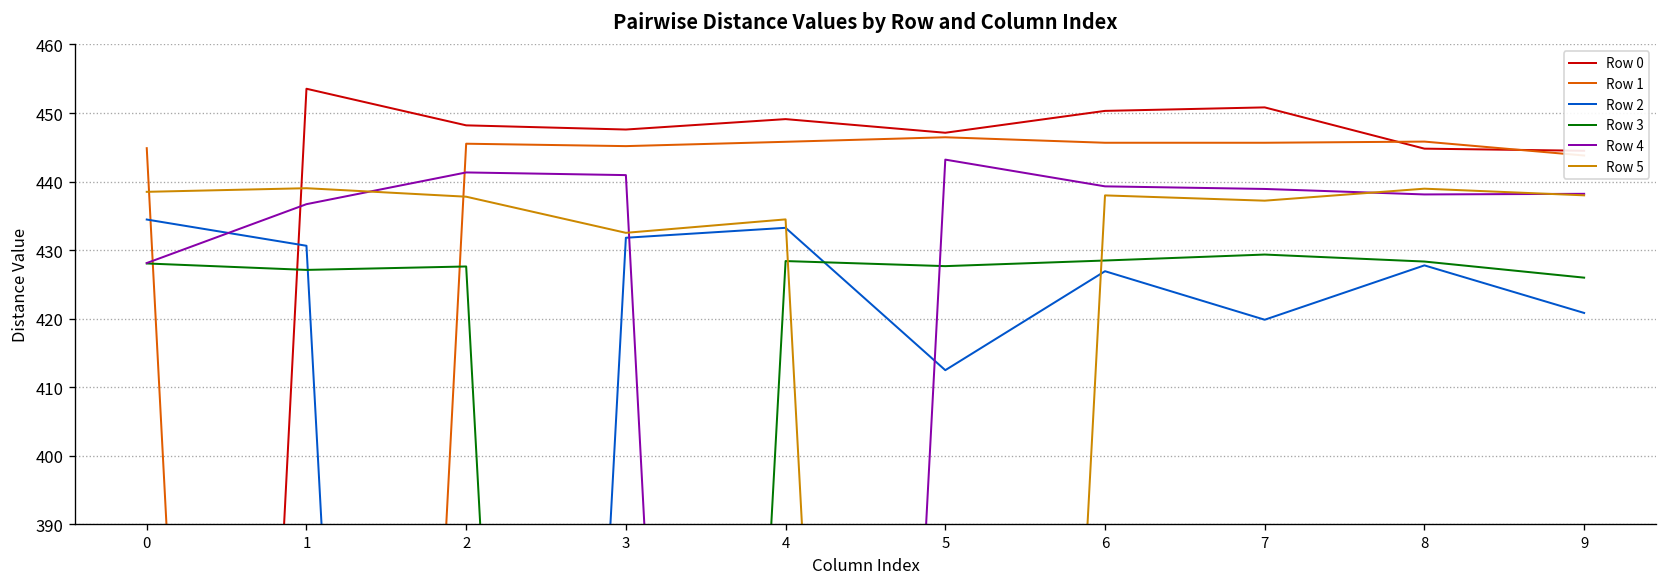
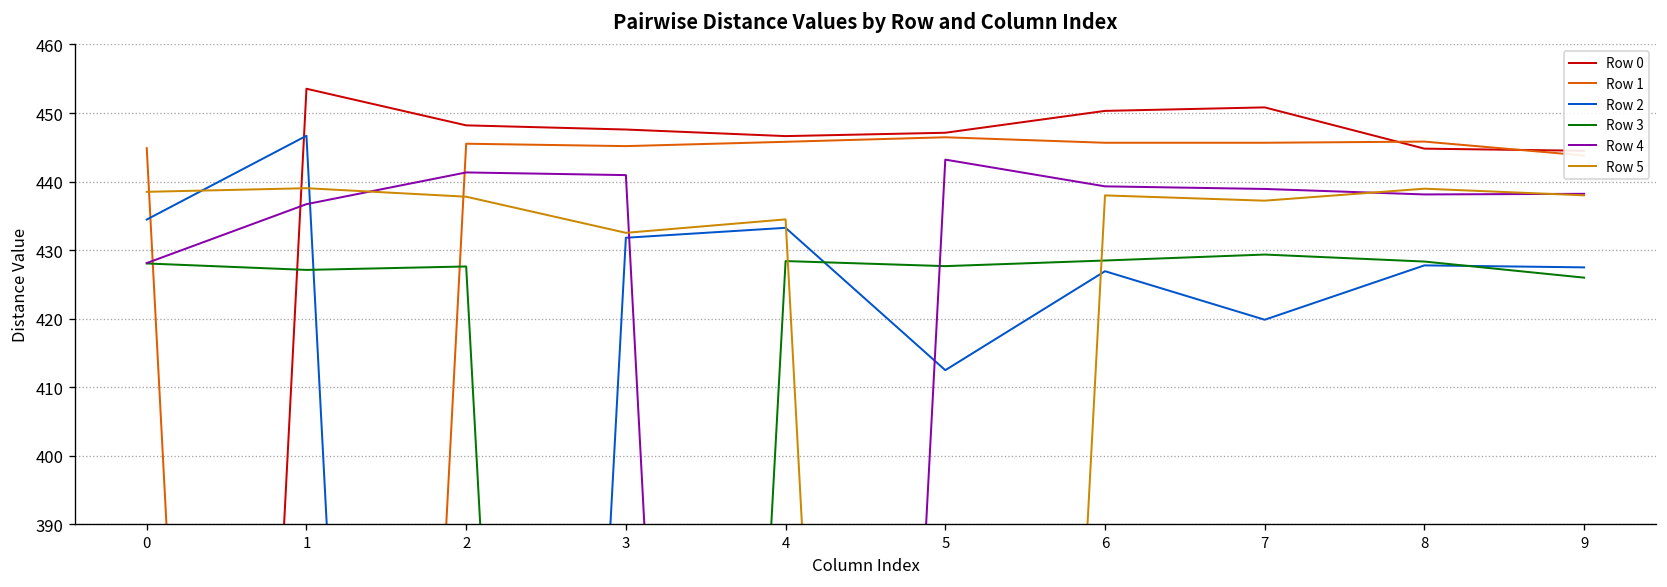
Row 2, 1: 431 -> 447
Row 0, 4: 449 -> 447
Row 2, 9: 421 -> 427
